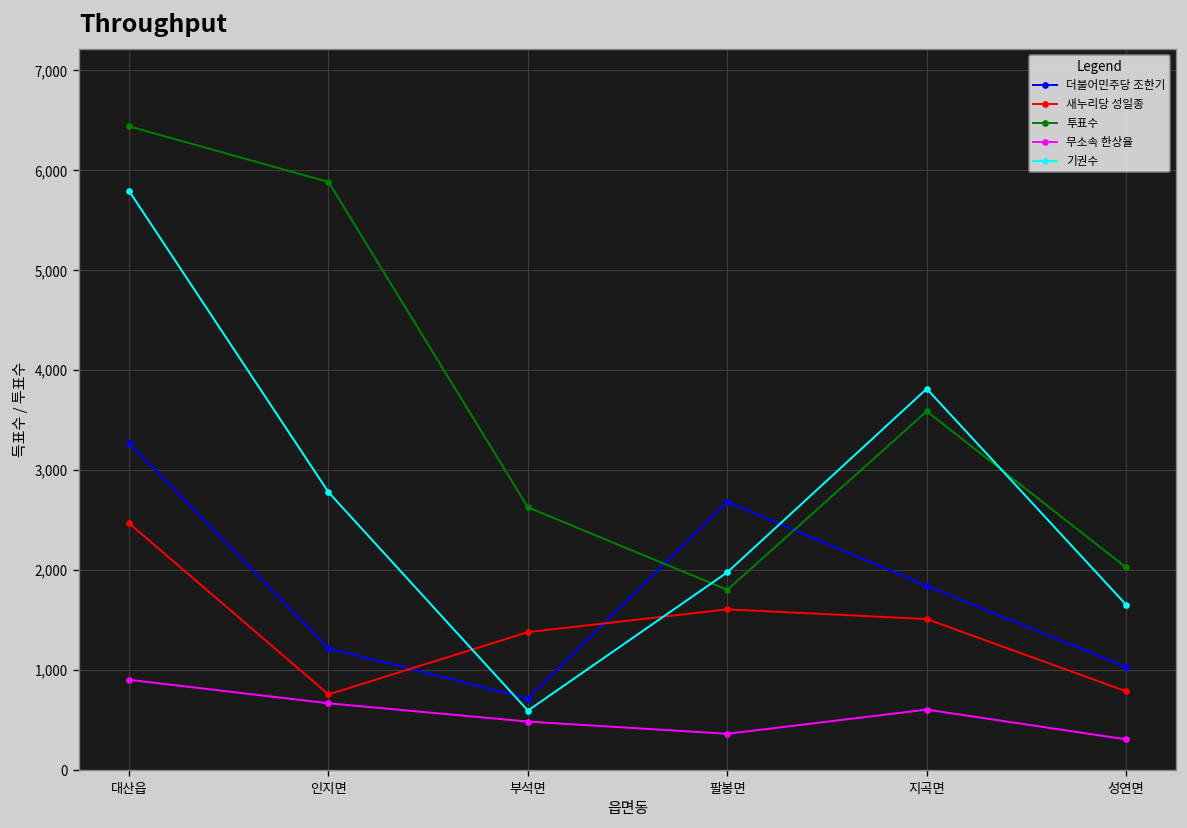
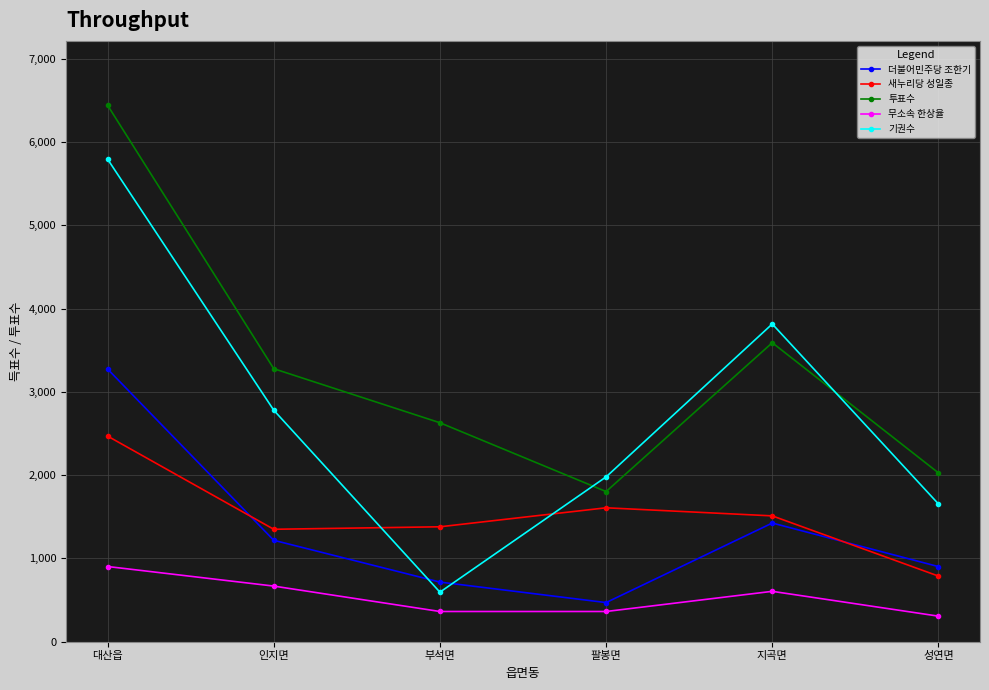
새누리당 성일종, 인지면: 800 -> 1,400
투표수, 인지면: 5,900 -> 3,300
무소속 한상율, 부석면: 500 -> 400
더불어민주당 조한기, 팔봉면: 2,700 -> 500
더불어민주당 조한기, 지곡면: 1,800 -> 1,400
더불어민주당 조한기, 성연면: 1,000 -> 900
